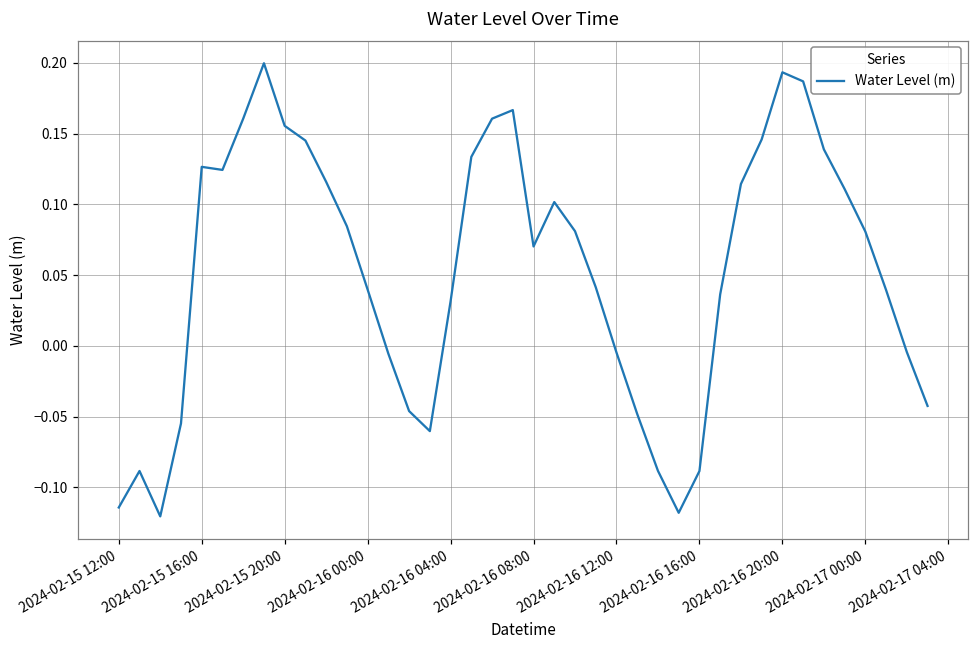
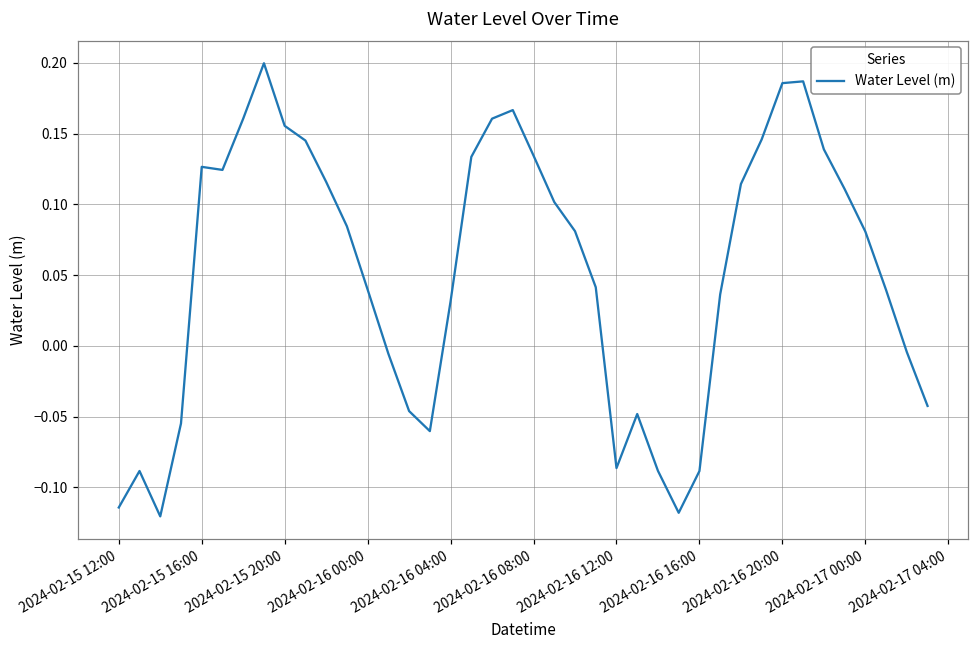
2024-02-16 08:00: 0.070 -> 0.134
2024-02-16 12:00: -0.005 -> -0.086
2024-02-16 20:00: 0.193 -> 0.186
